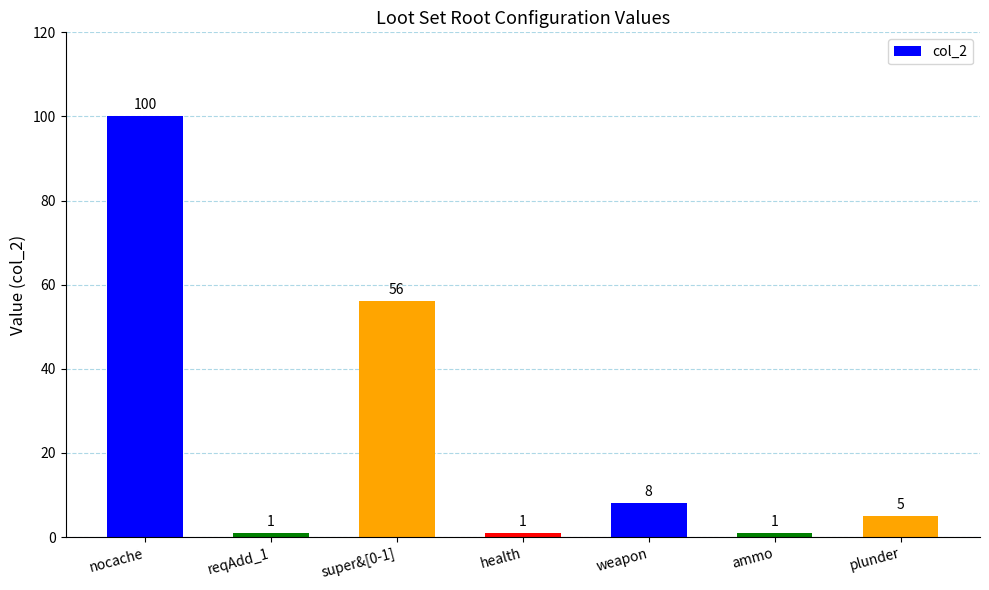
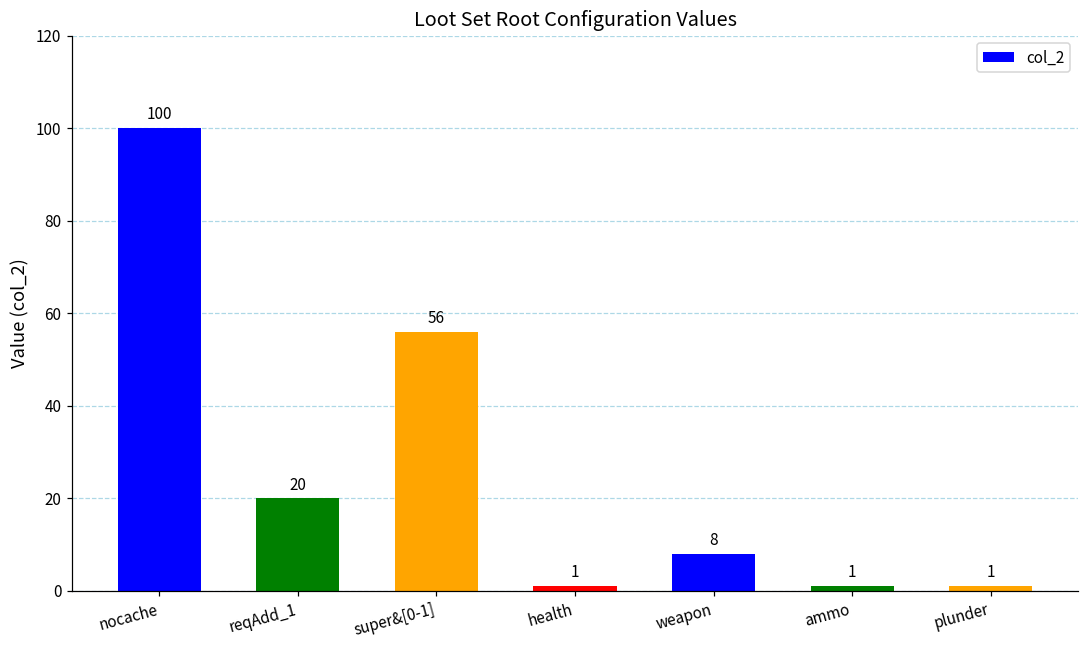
reqAdd_1: 1 -> 20
plunder: 5 -> 1
